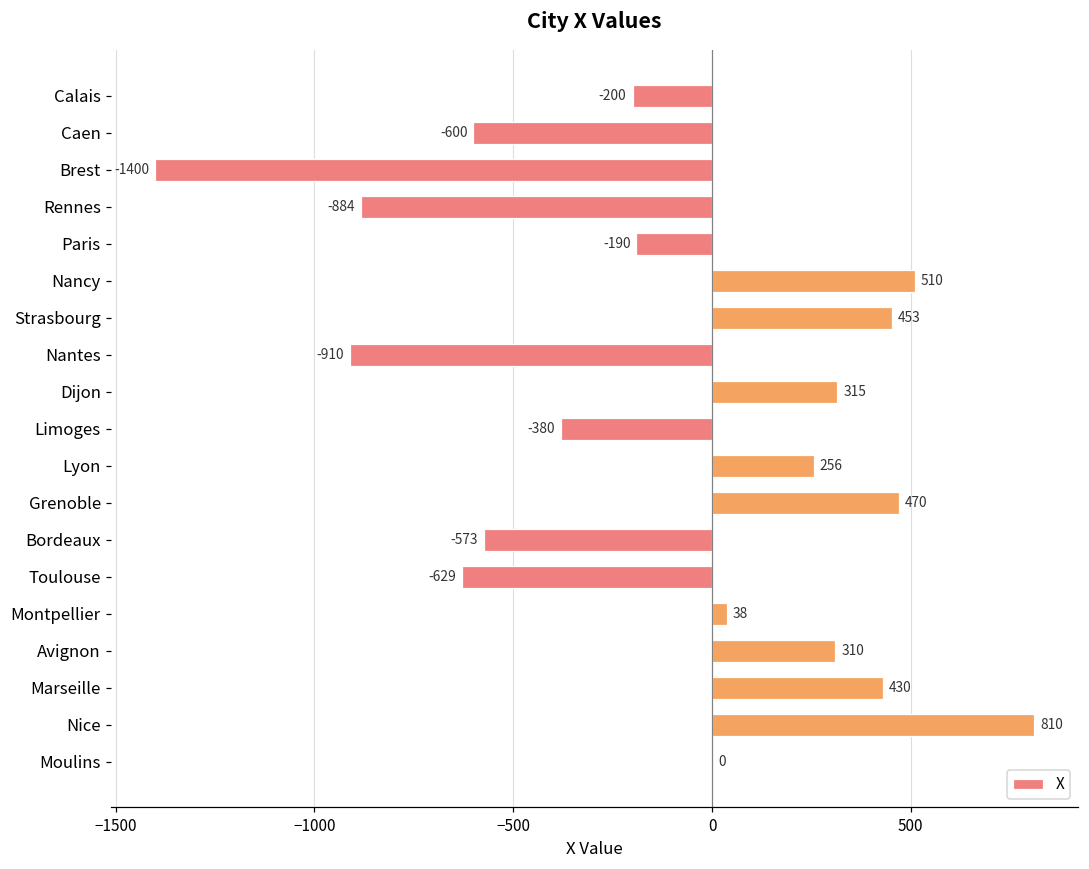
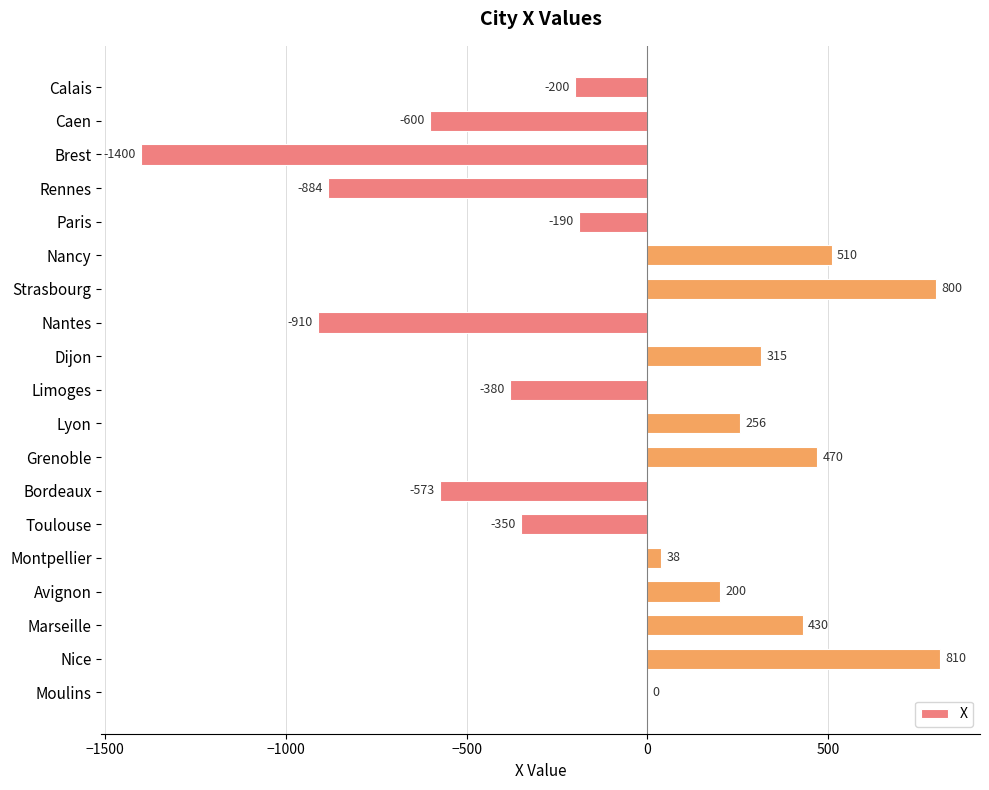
Strasbourg: 453 -> 800
Toulouse: -629 -> -350
Avignon: 310 -> 200
